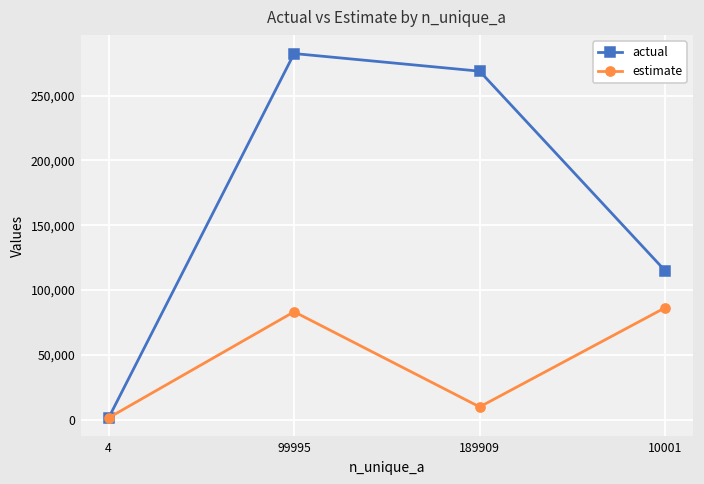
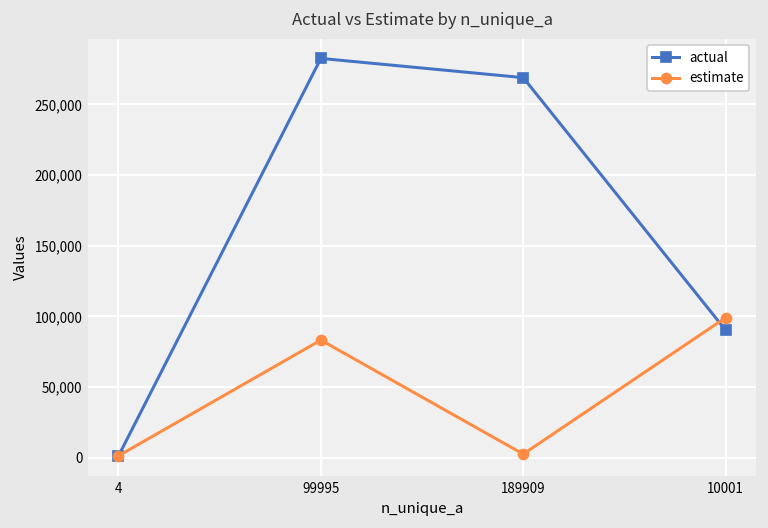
estimate, 189909: 10,000 -> 3,000
actual, 10001: 115,000 -> 90,000
estimate, 10001: 86,000 -> 99,000
